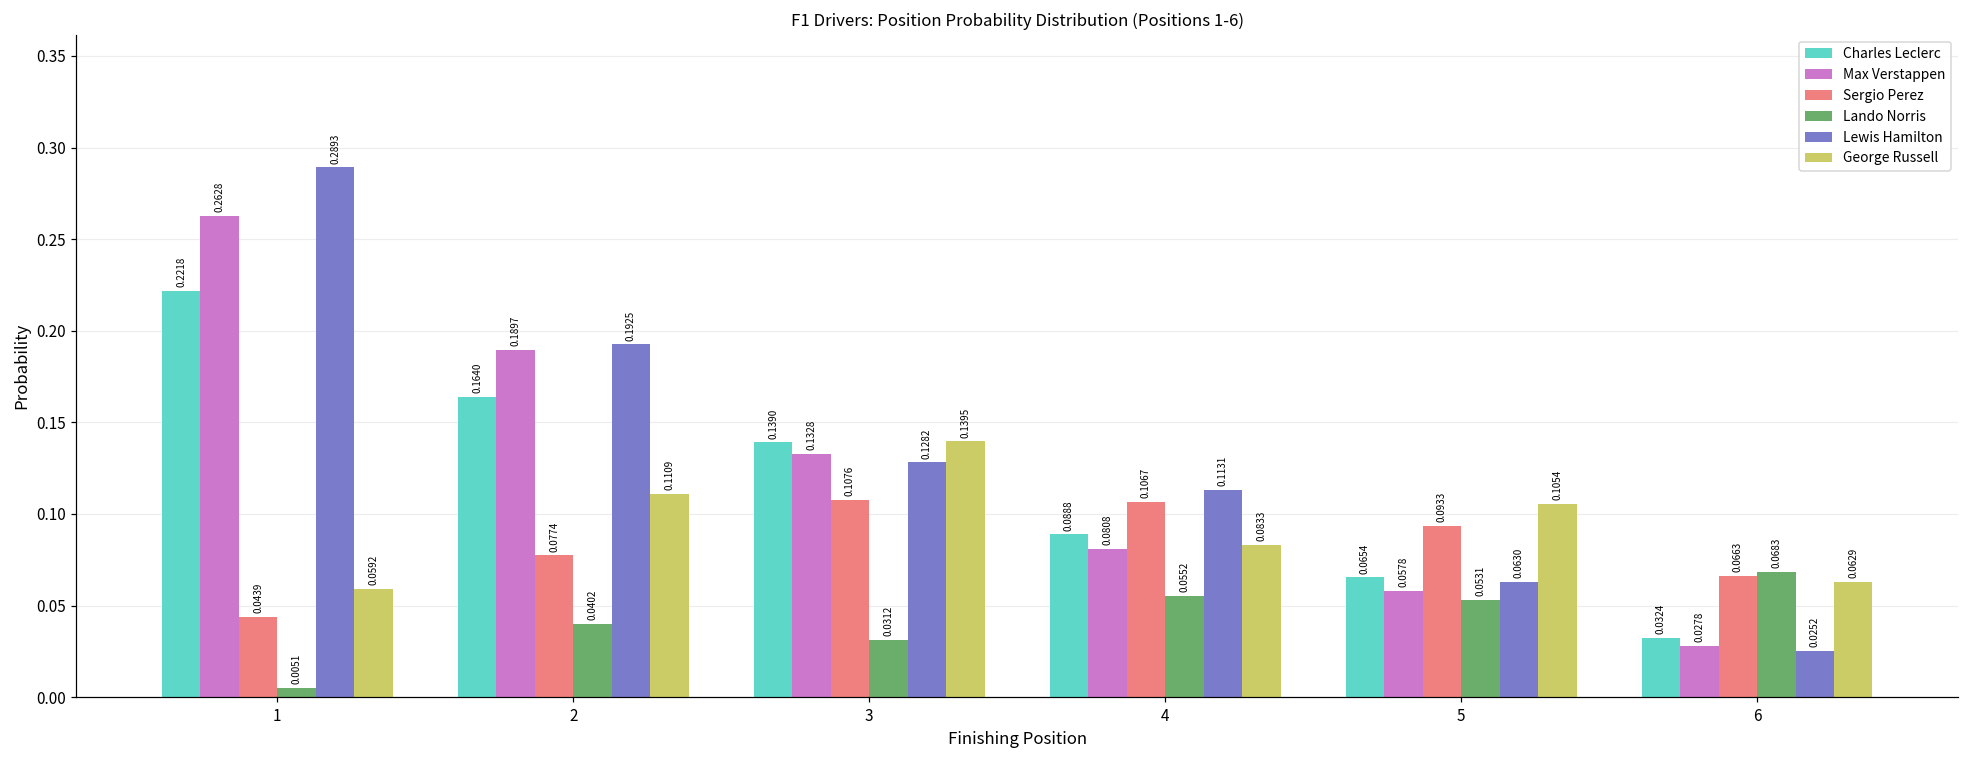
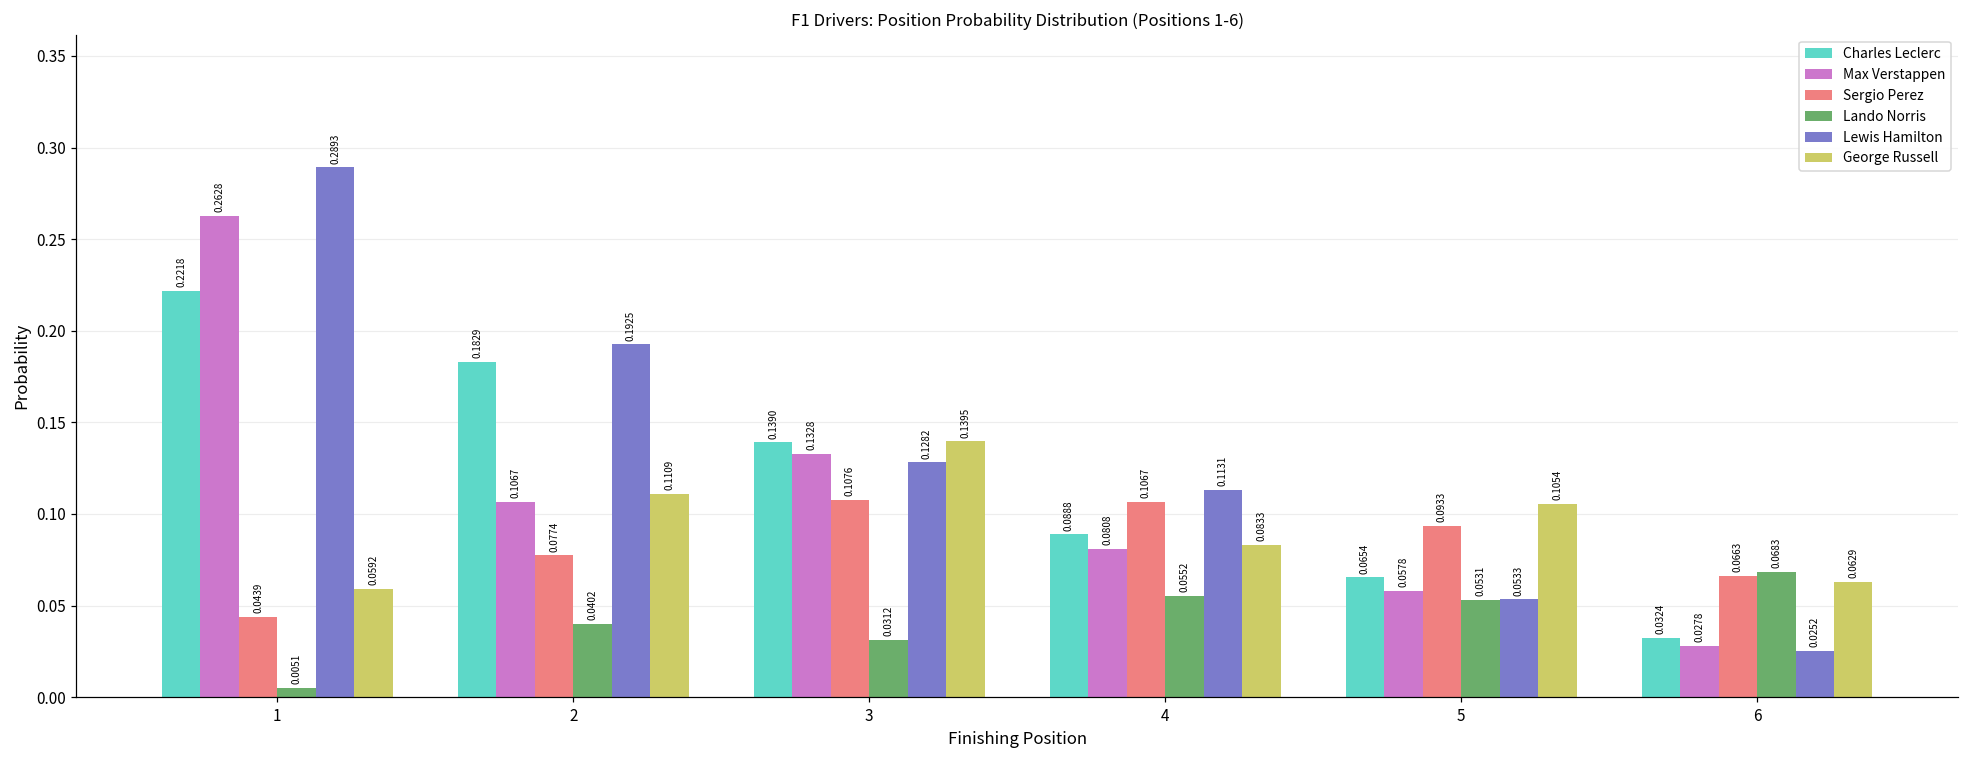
Charles Leclerc, 2: 0.1640 -> 0.1829
Max Verstappen, 2: 0.1897 -> 0.1067
Lewis Hamilton, 5: 0.0630 -> 0.0533
